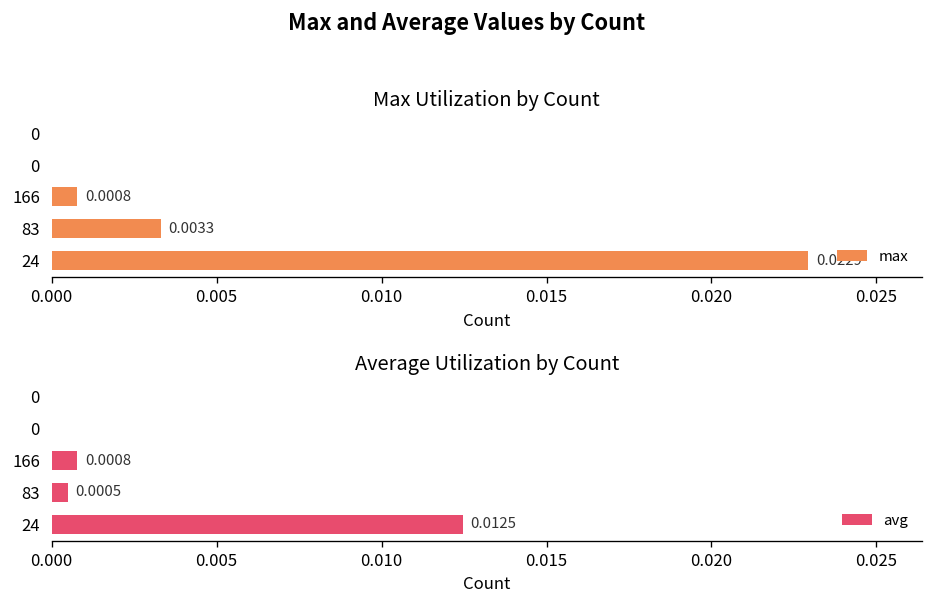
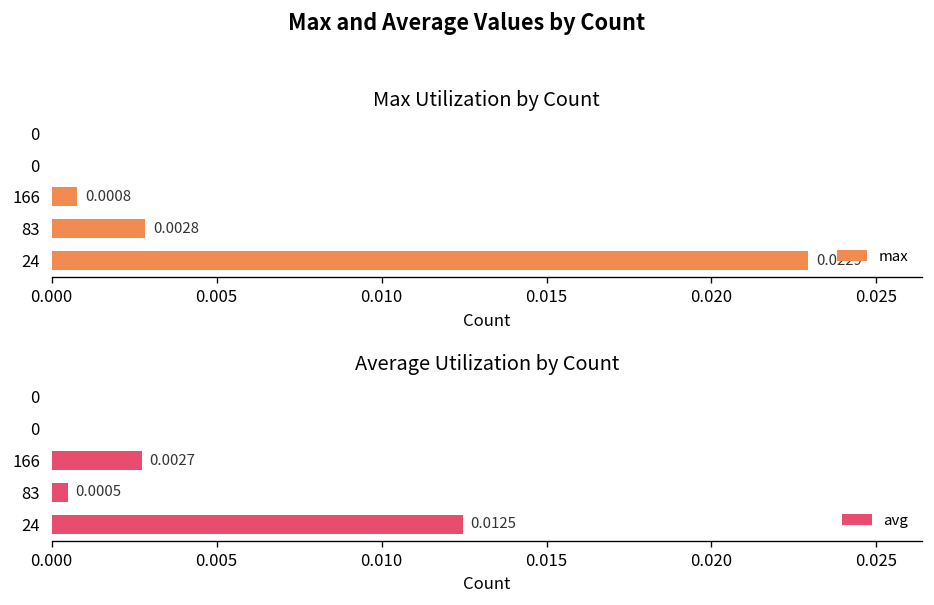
Max Utilization by Count, 83: 0.0033 -> 0.0028
Average Utilization by Count, 166: 0.0008 -> 0.0027
